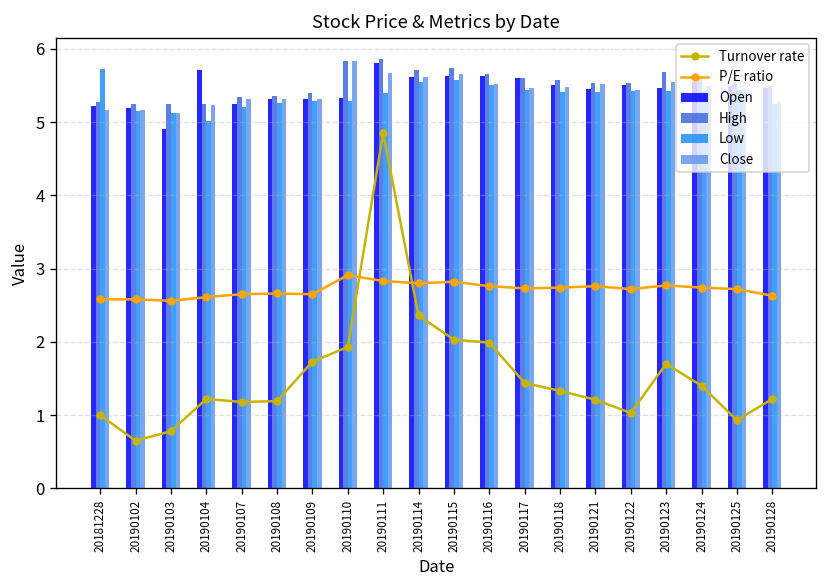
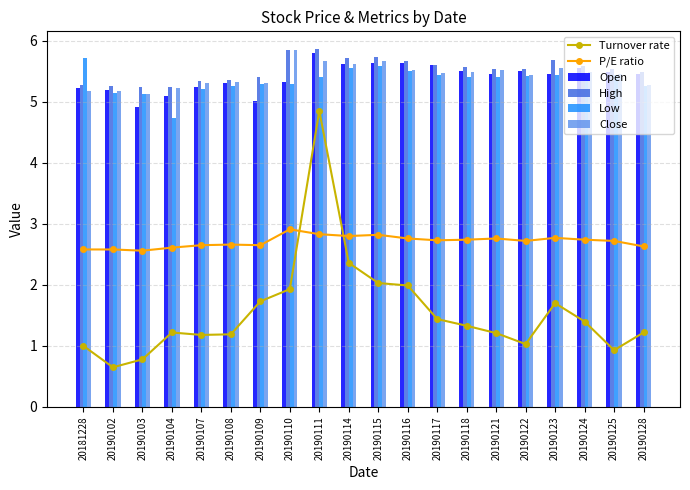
Open, 20190104: 5.7 -> 5.1
Low, 20190104: 5.0 -> 4.7
Open, 20190109: 5.3 -> 5.0
